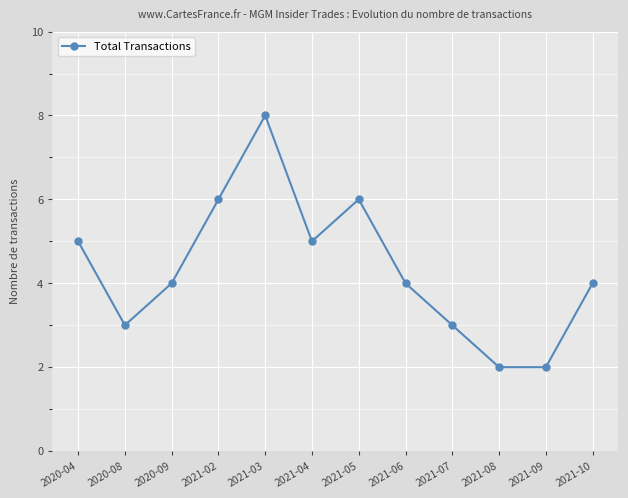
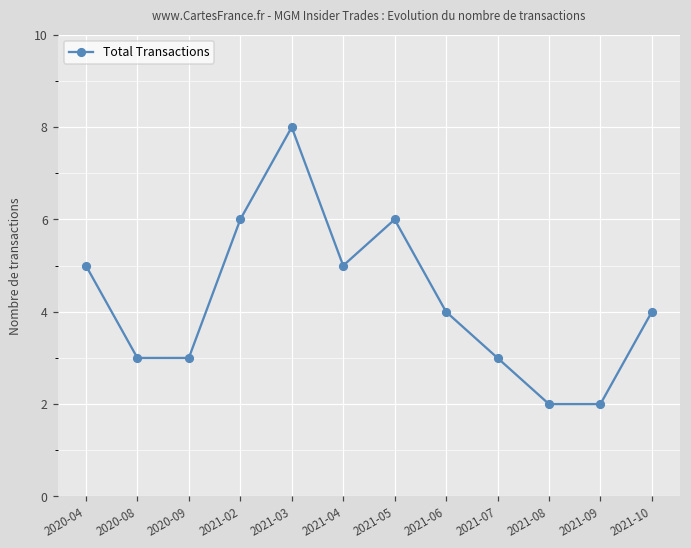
2020-09: 4 -> 3
